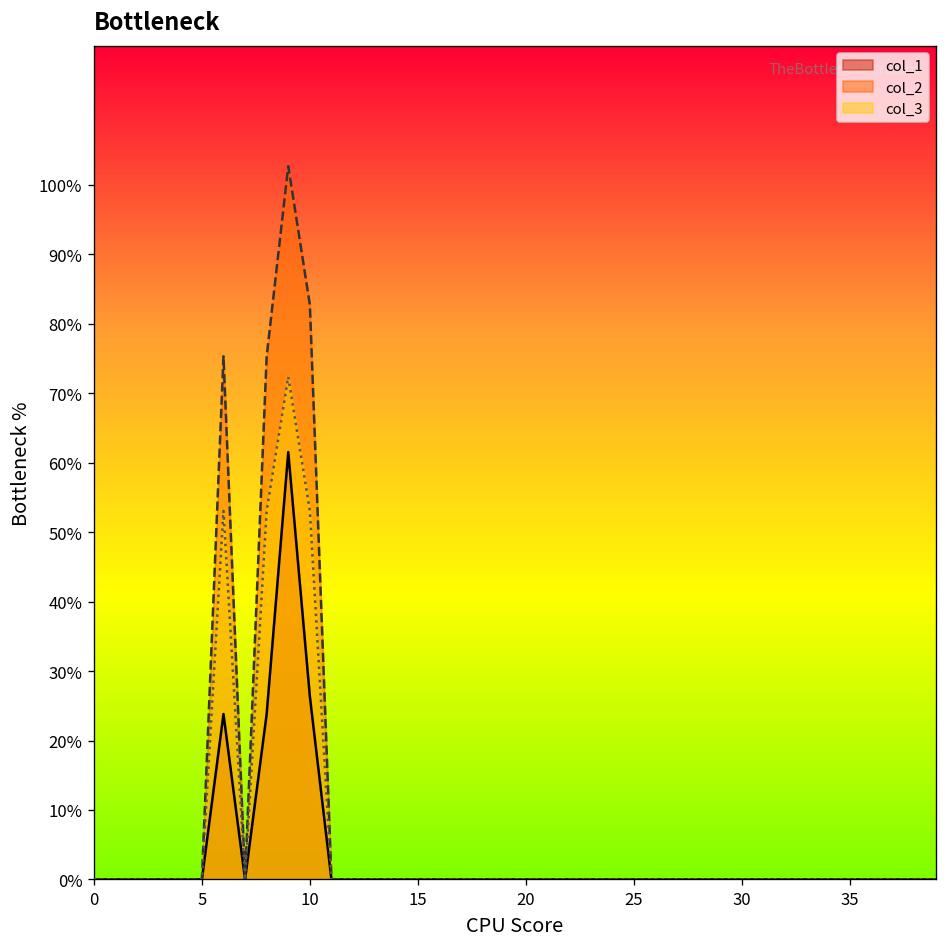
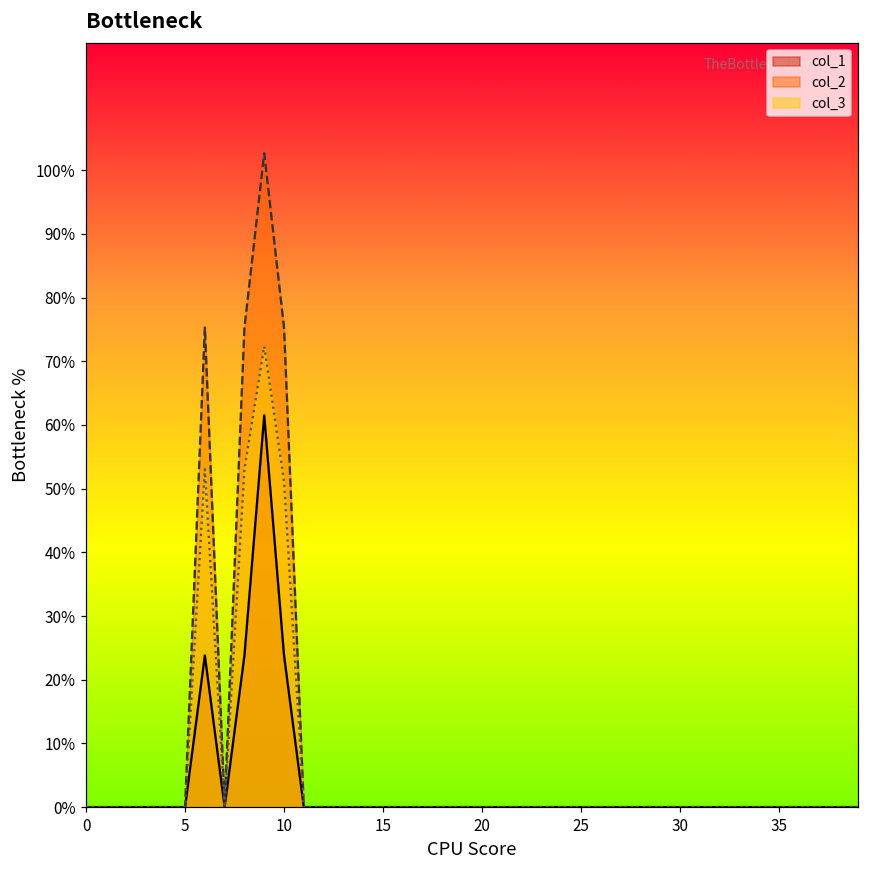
col_1, 10: 26% -> 24%
col_2, 10: 83% -> 75%
col_3, 10: 53% -> 51%
